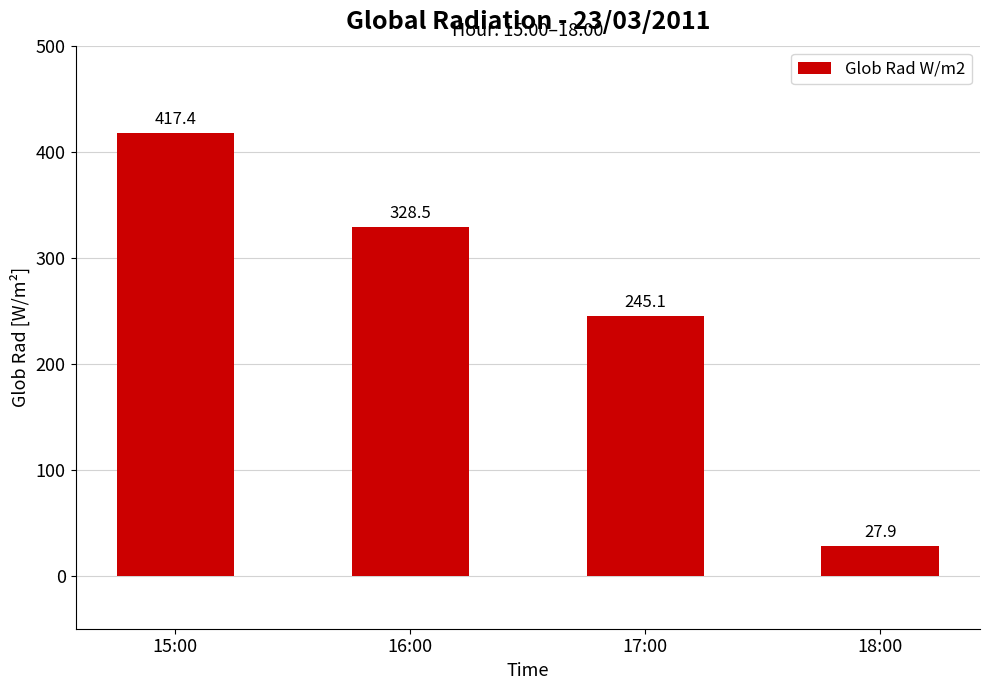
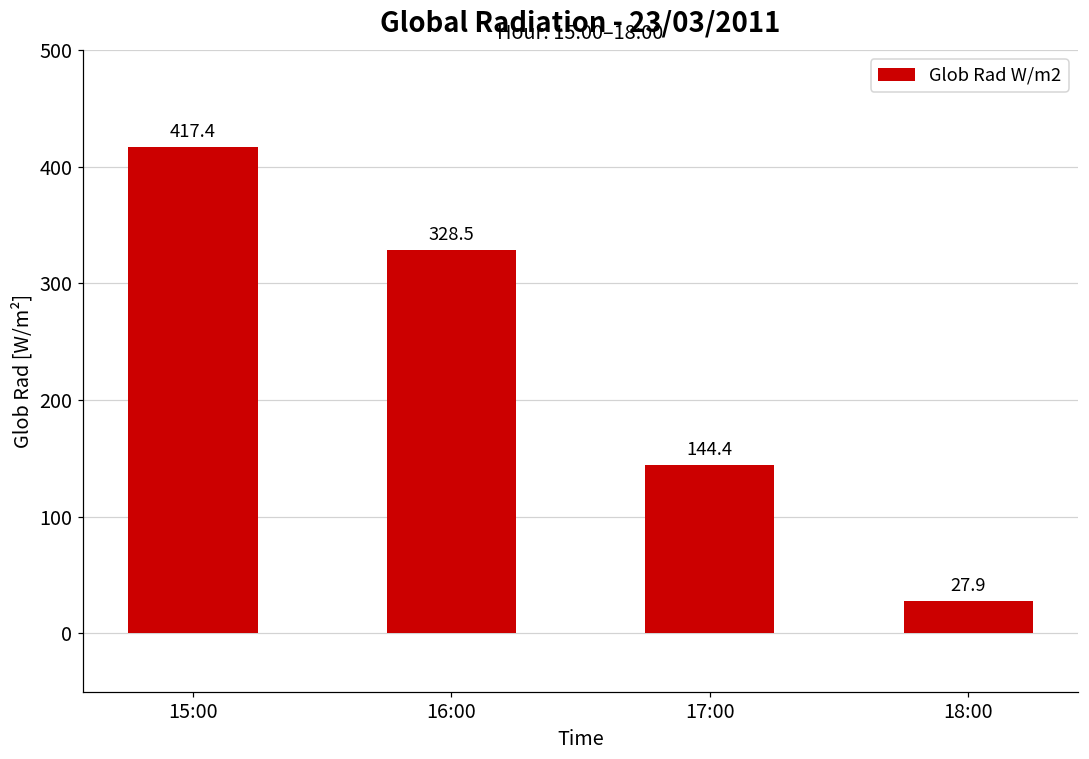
17:00: 245.1 -> 144.4
